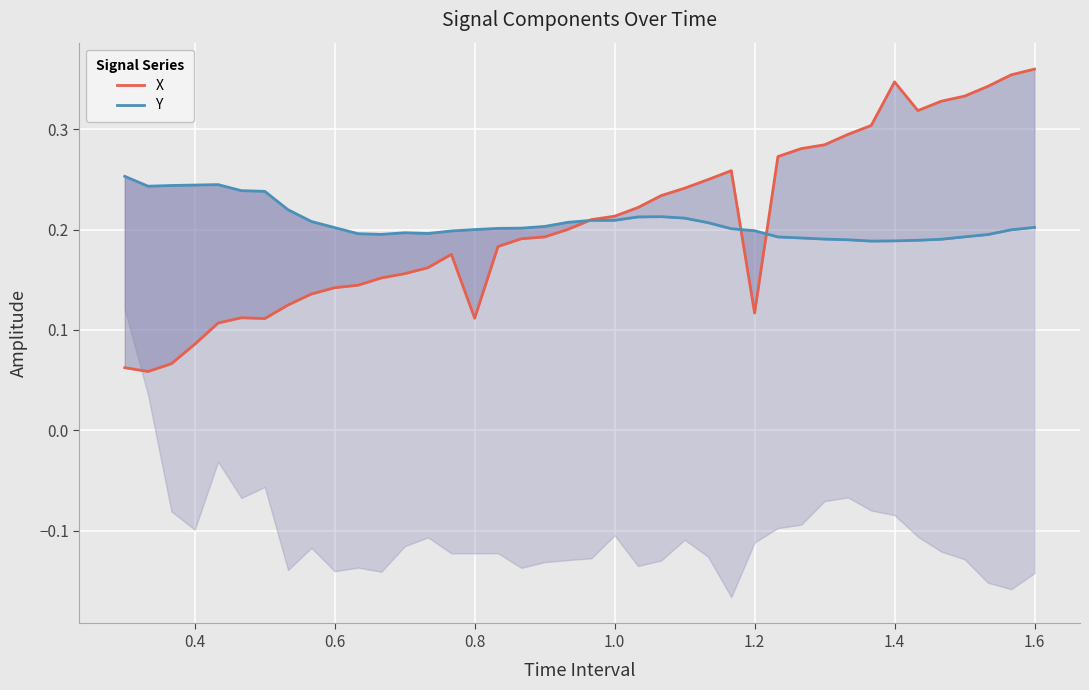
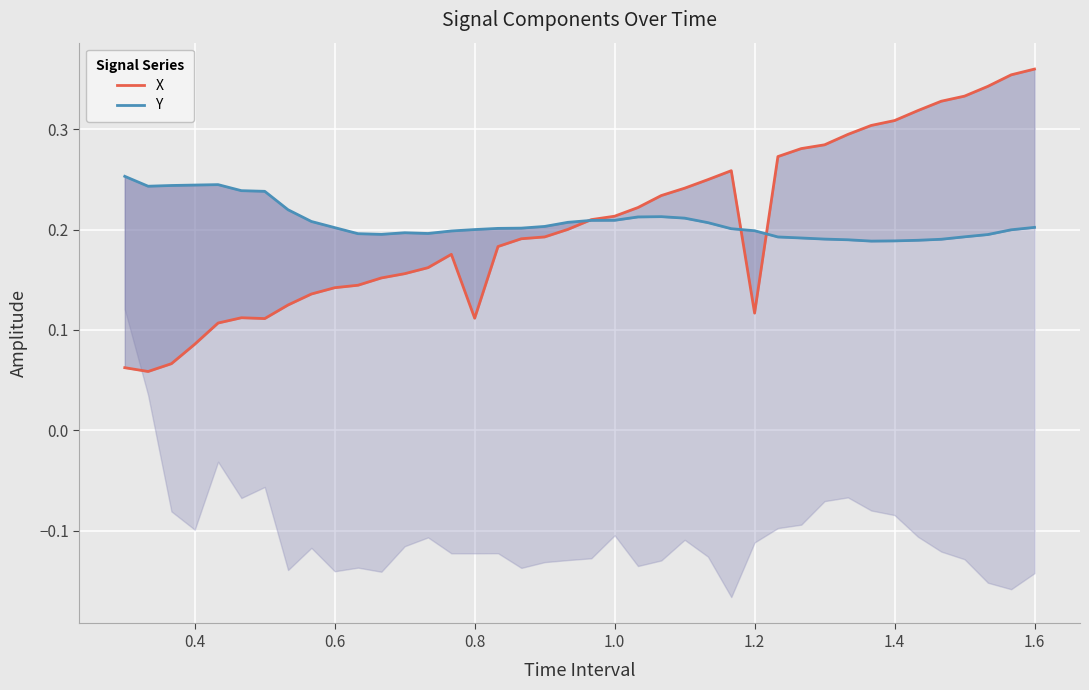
X, 1.4: 0.347 -> 0.309
